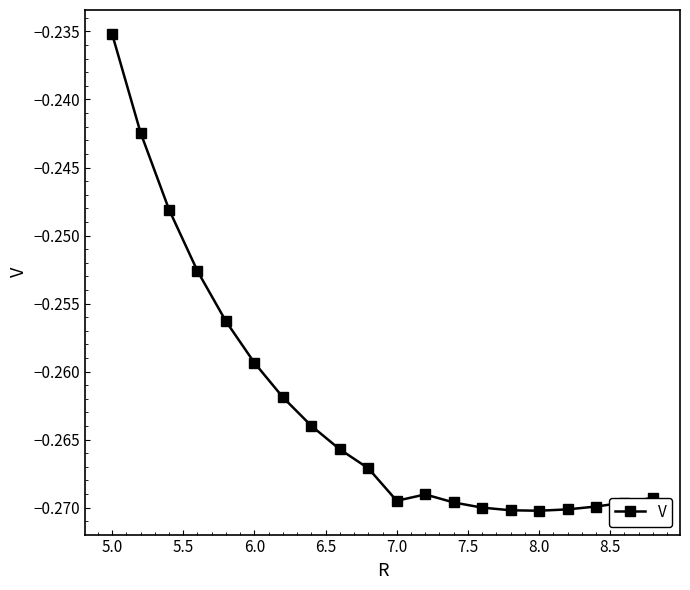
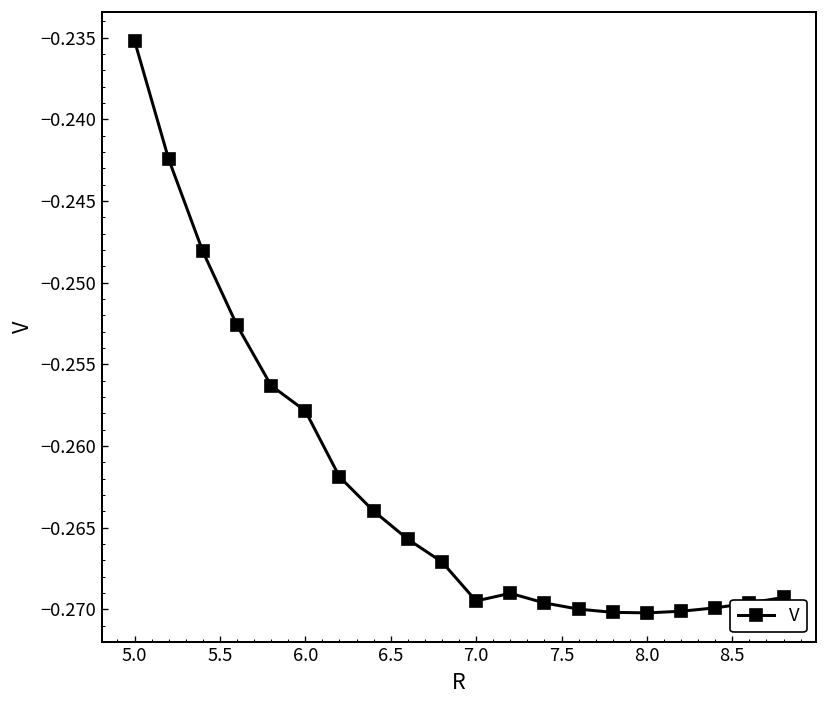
6.0: -0.2594 -> -0.2579
